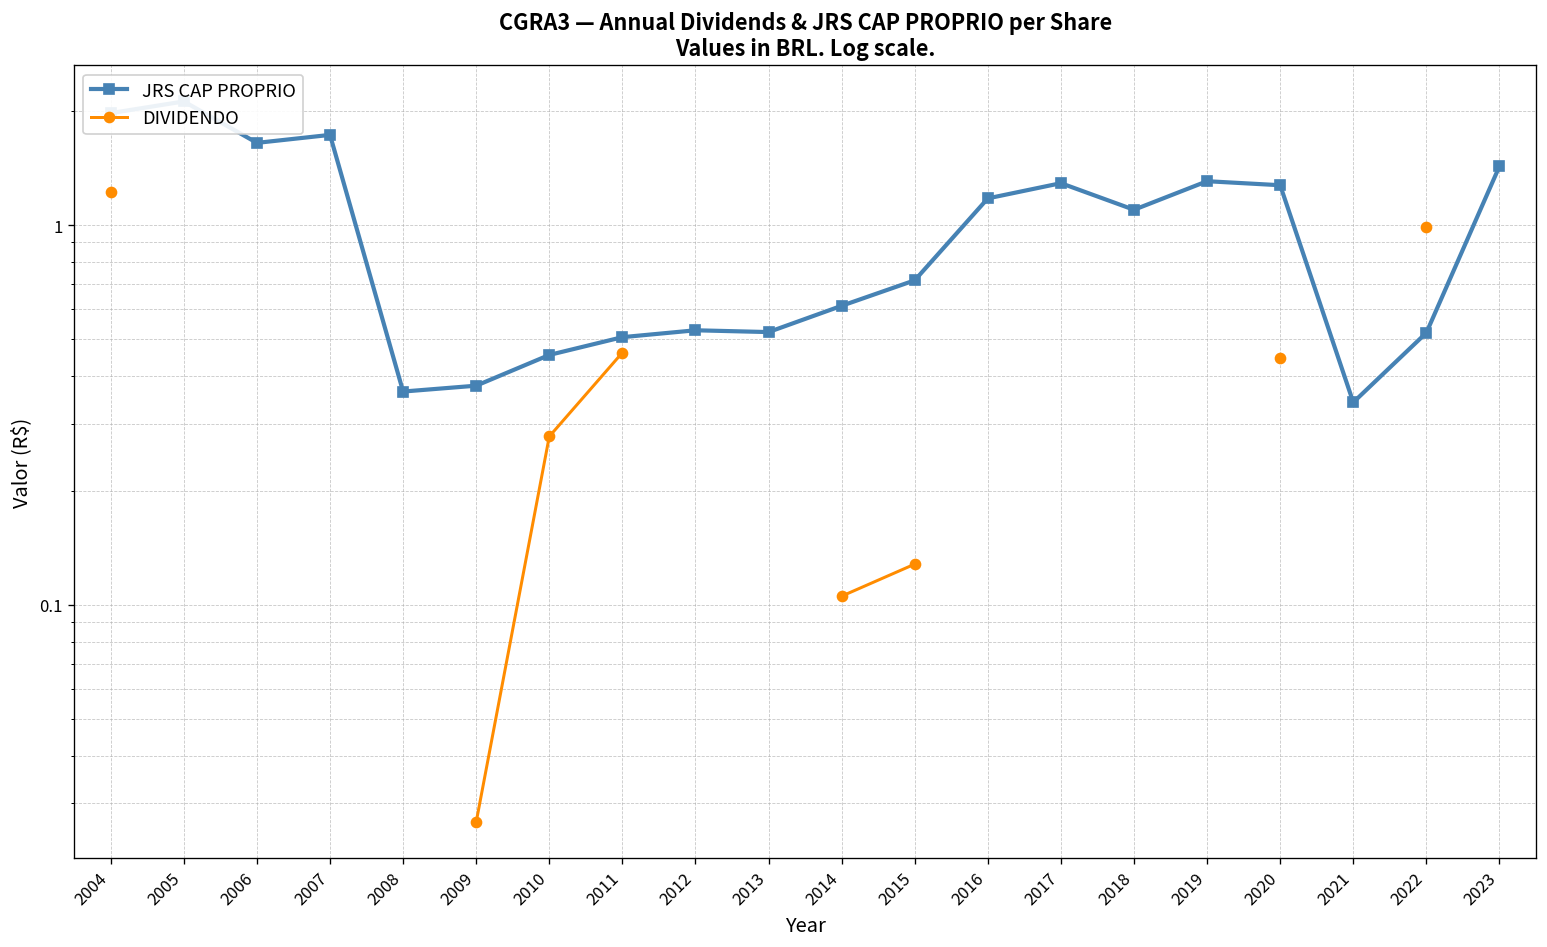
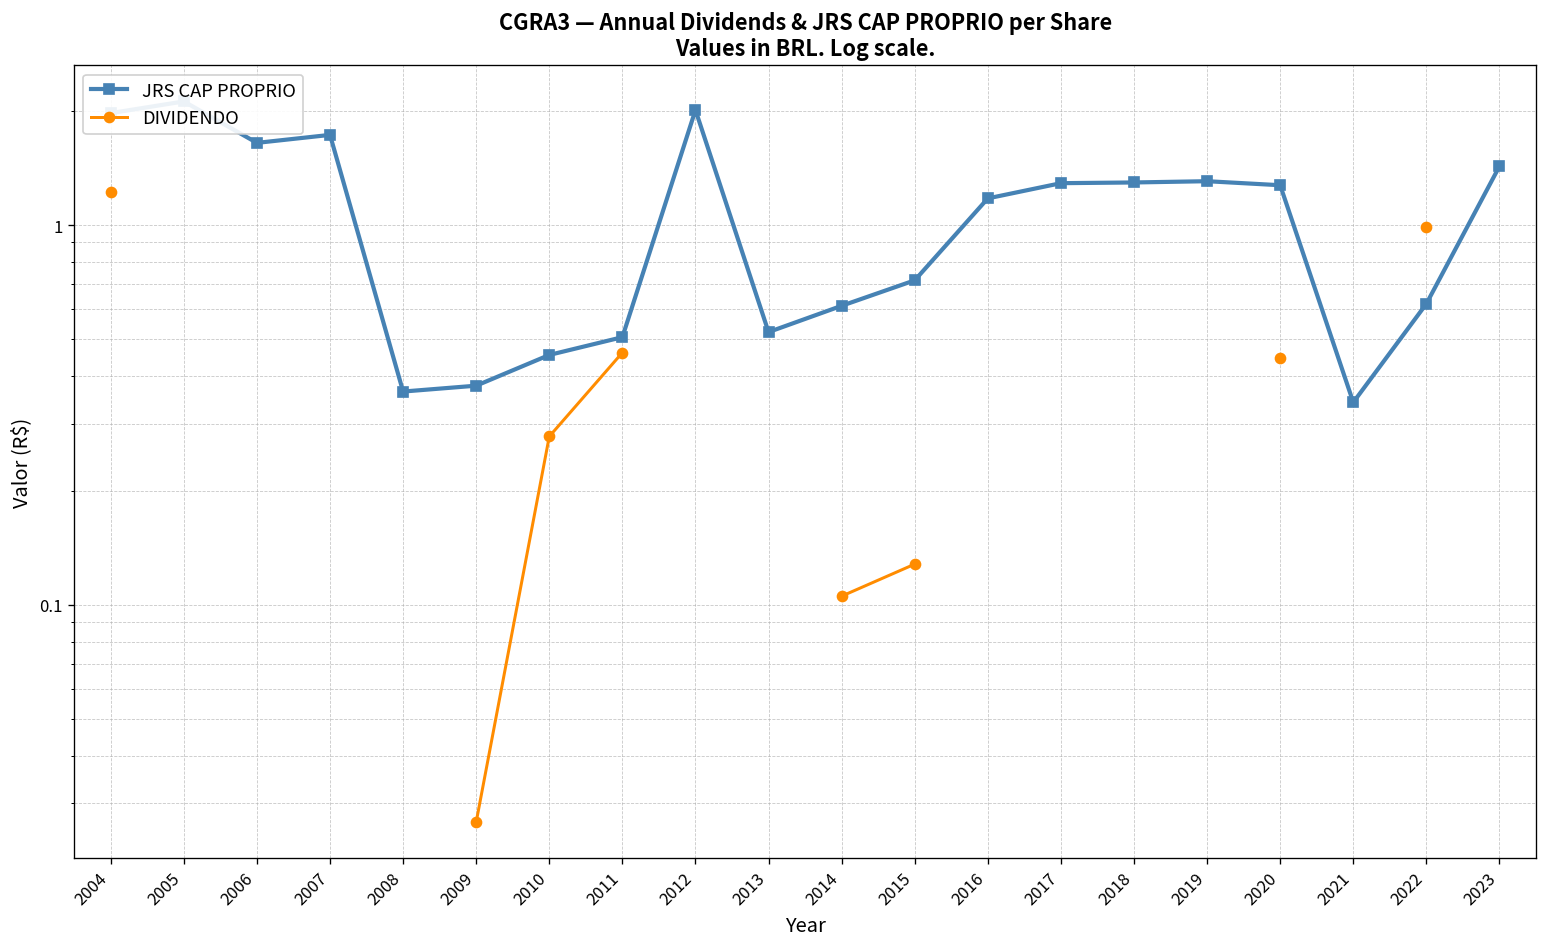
JRS CAP PROPRIO, 2012: 0.53 -> 2.0
JRS CAP PROPRIO, 2018: 1.10 -> 1.29
JRS CAP PROPRIO, 2022: 0.52 -> 0.62
